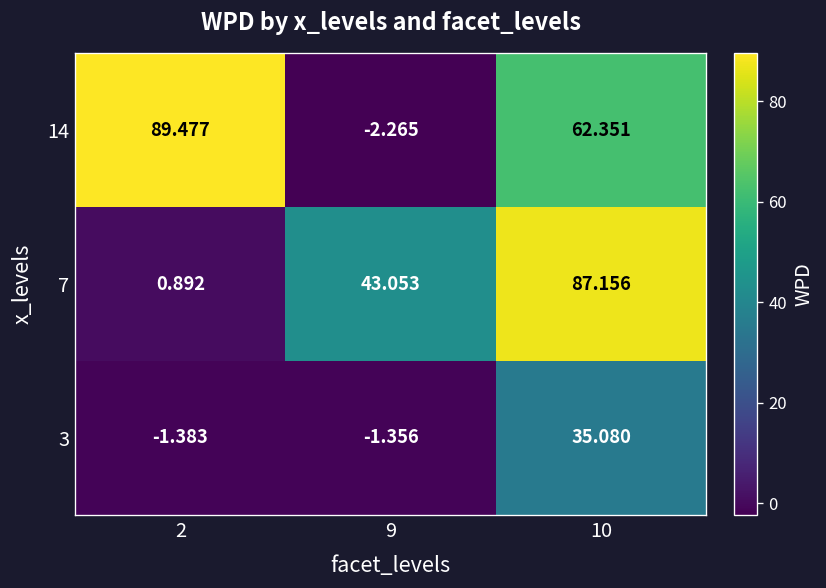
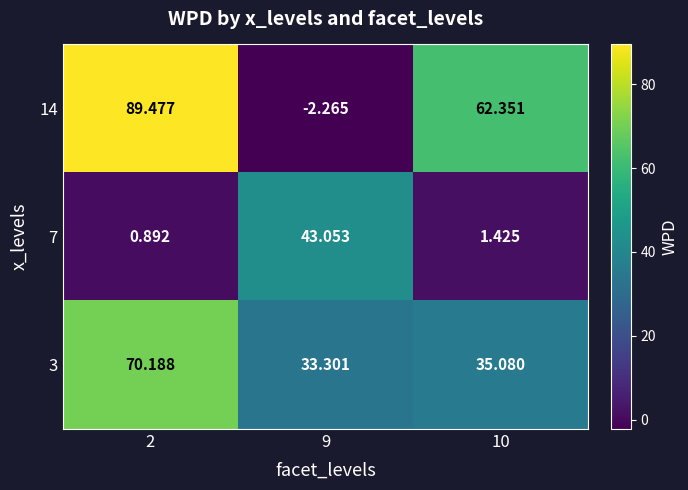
7, 10: 87.156 -> 1.425
3, 2: -1.383 -> 70.188
3, 9: -1.356 -> 33.301
